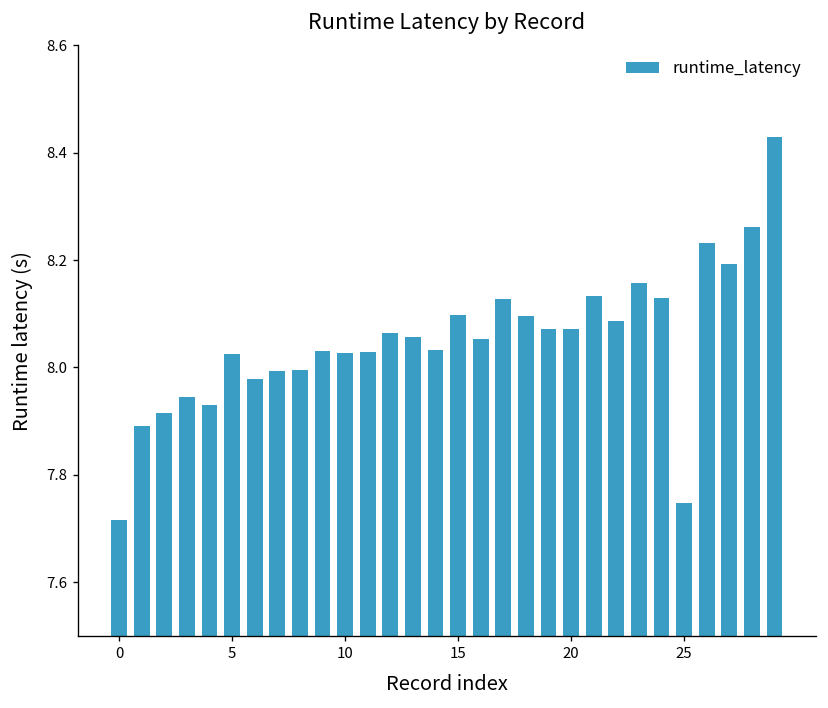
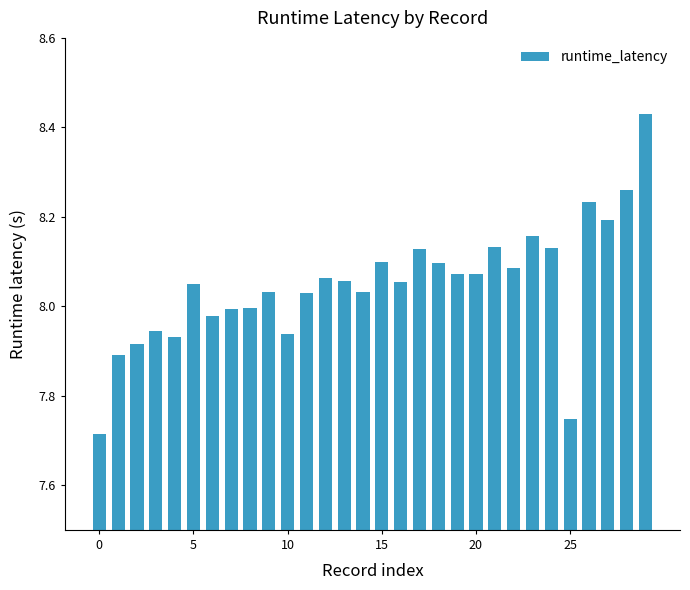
5: 8.03 -> 8.05
10: 8.03 -> 7.94
